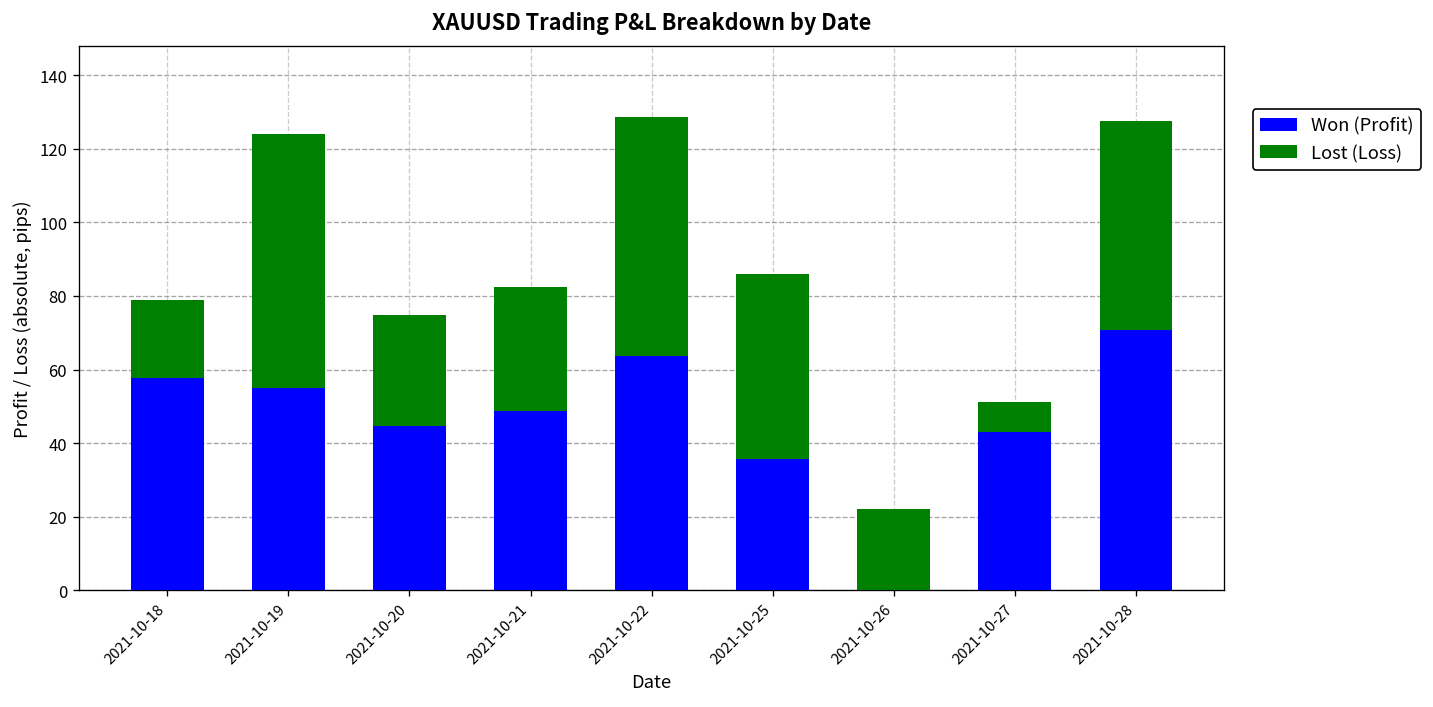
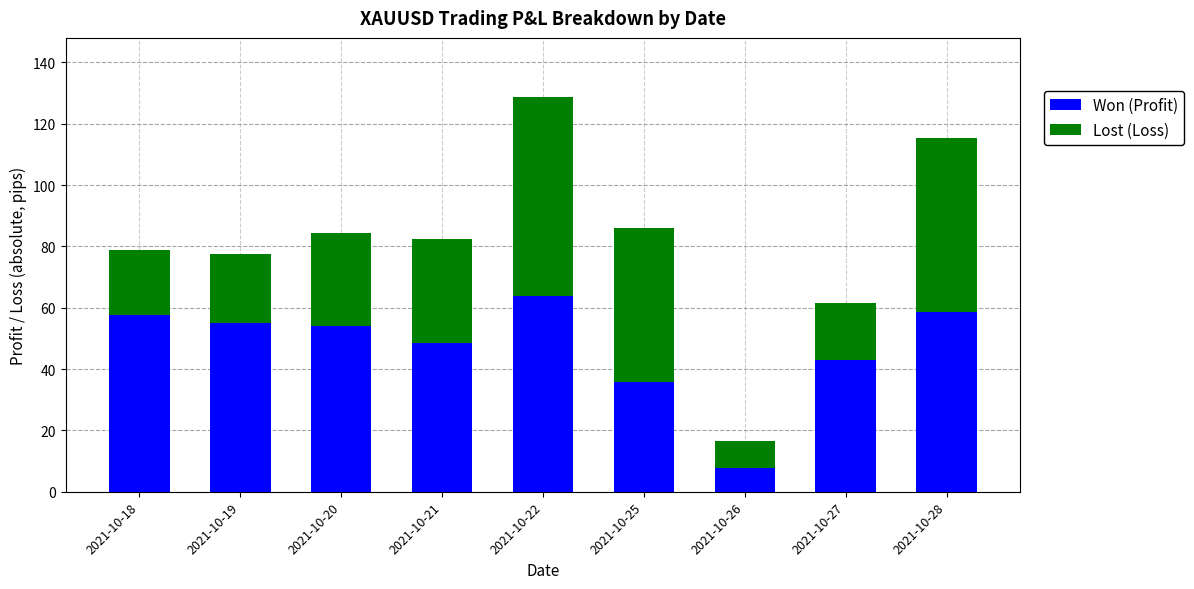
Lost (Loss), 2021-10-19: 69 -> 22
Won (Profit), 2021-10-20: 45 -> 54
Won (Profit), 2021-10-26: 0 -> 8
Lost (Loss), 2021-10-26: 22 -> 9
Lost (Loss), 2021-10-27: 8 -> 19
Won (Profit), 2021-10-28: 71 -> 59
